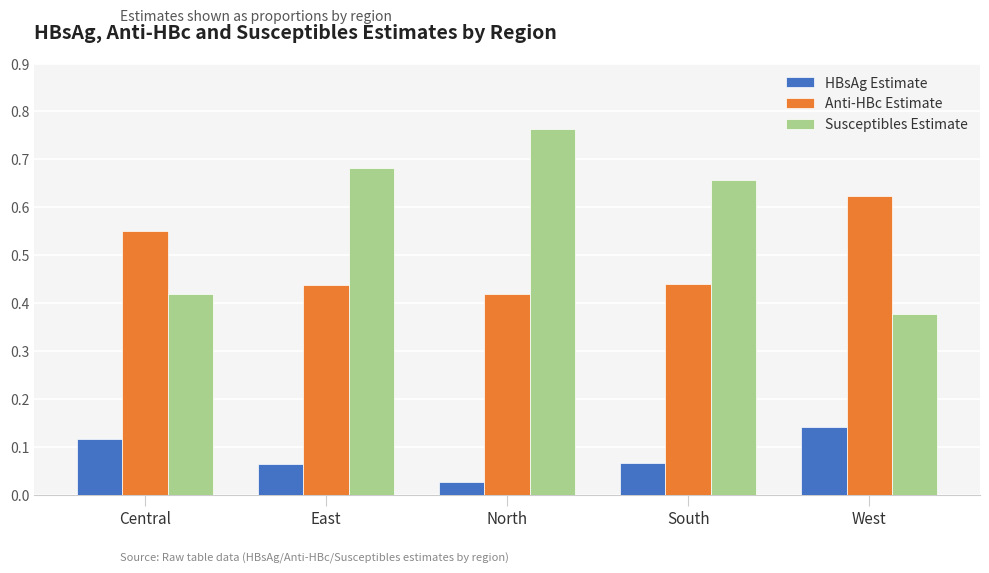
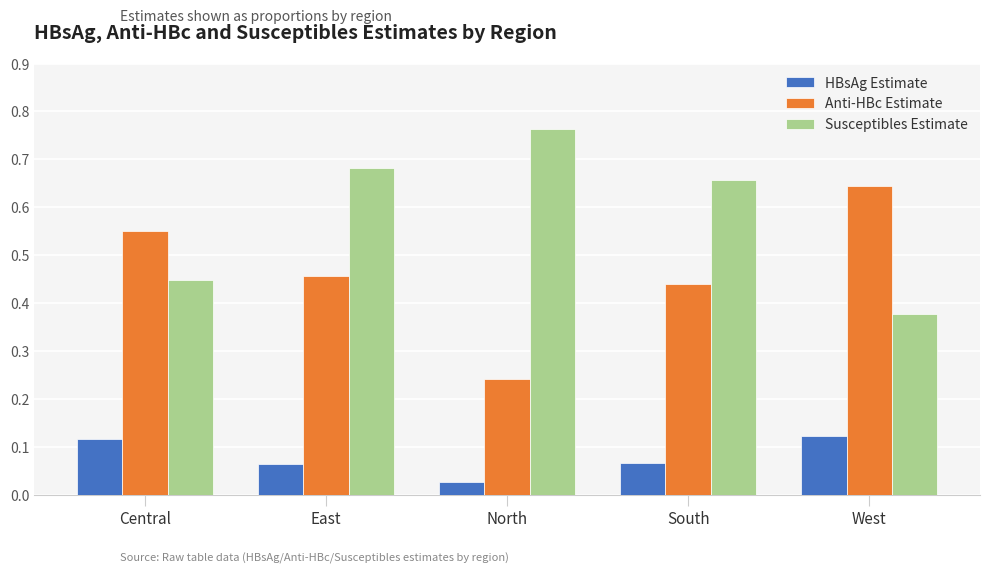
Susceptibles Estimate, Central: 0.42 -> 0.45
Anti-HBc Estimate, East: 0.44 -> 0.46
Anti-HBc Estimate, North: 0.42 -> 0.24
HBsAg Estimate, West: 0.14 -> 0.12
Anti-HBc Estimate, West: 0.62 -> 0.64
